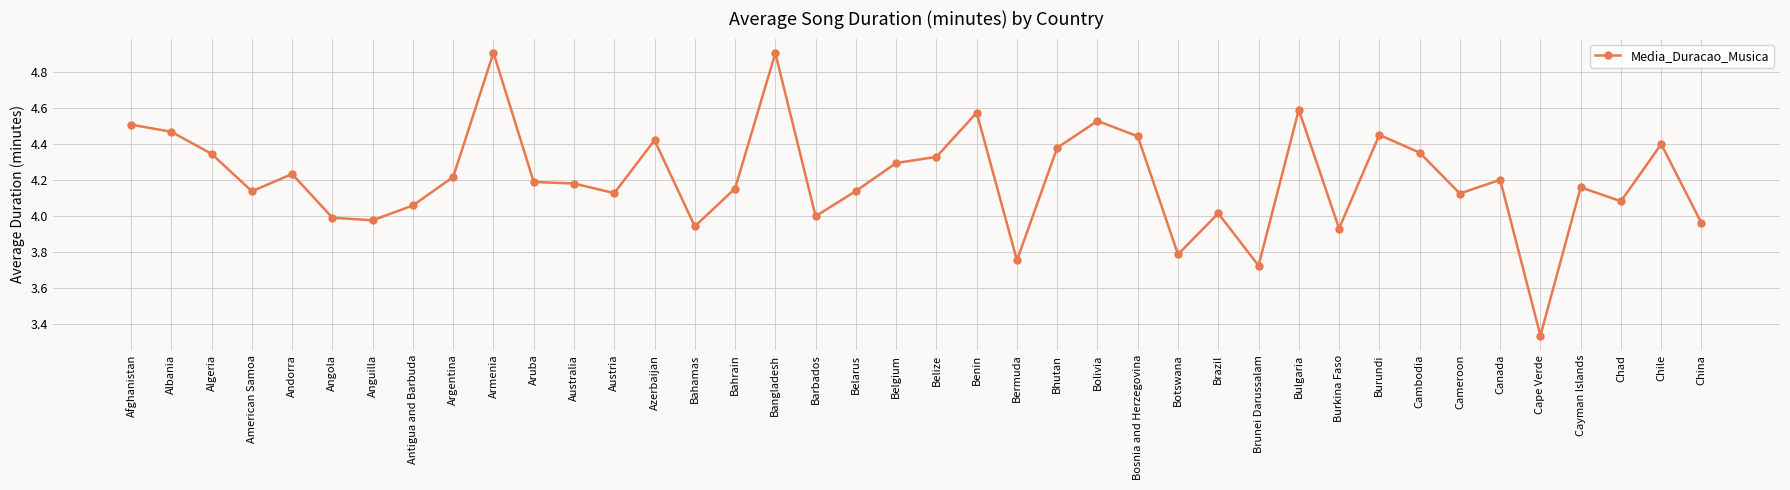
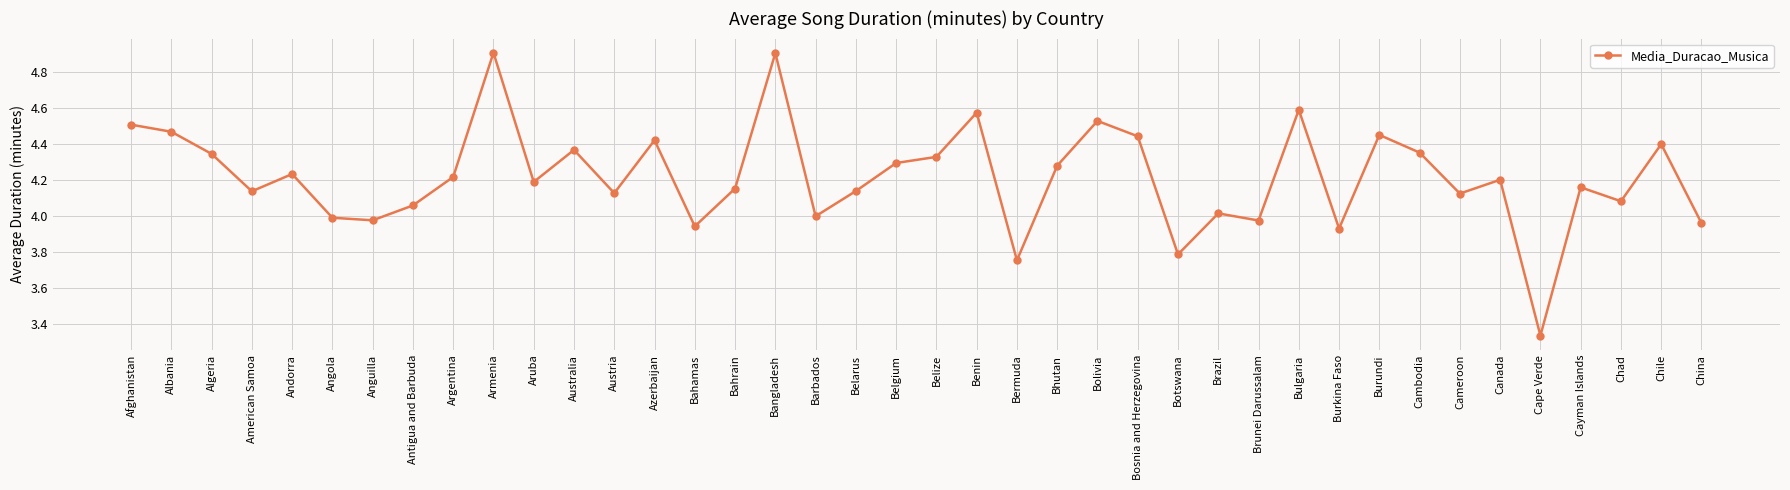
Australia: 4.18 -> 4.37
Bhutan: 4.38 -> 4.28
Brunei Darussalam: 3.72 -> 3.97
